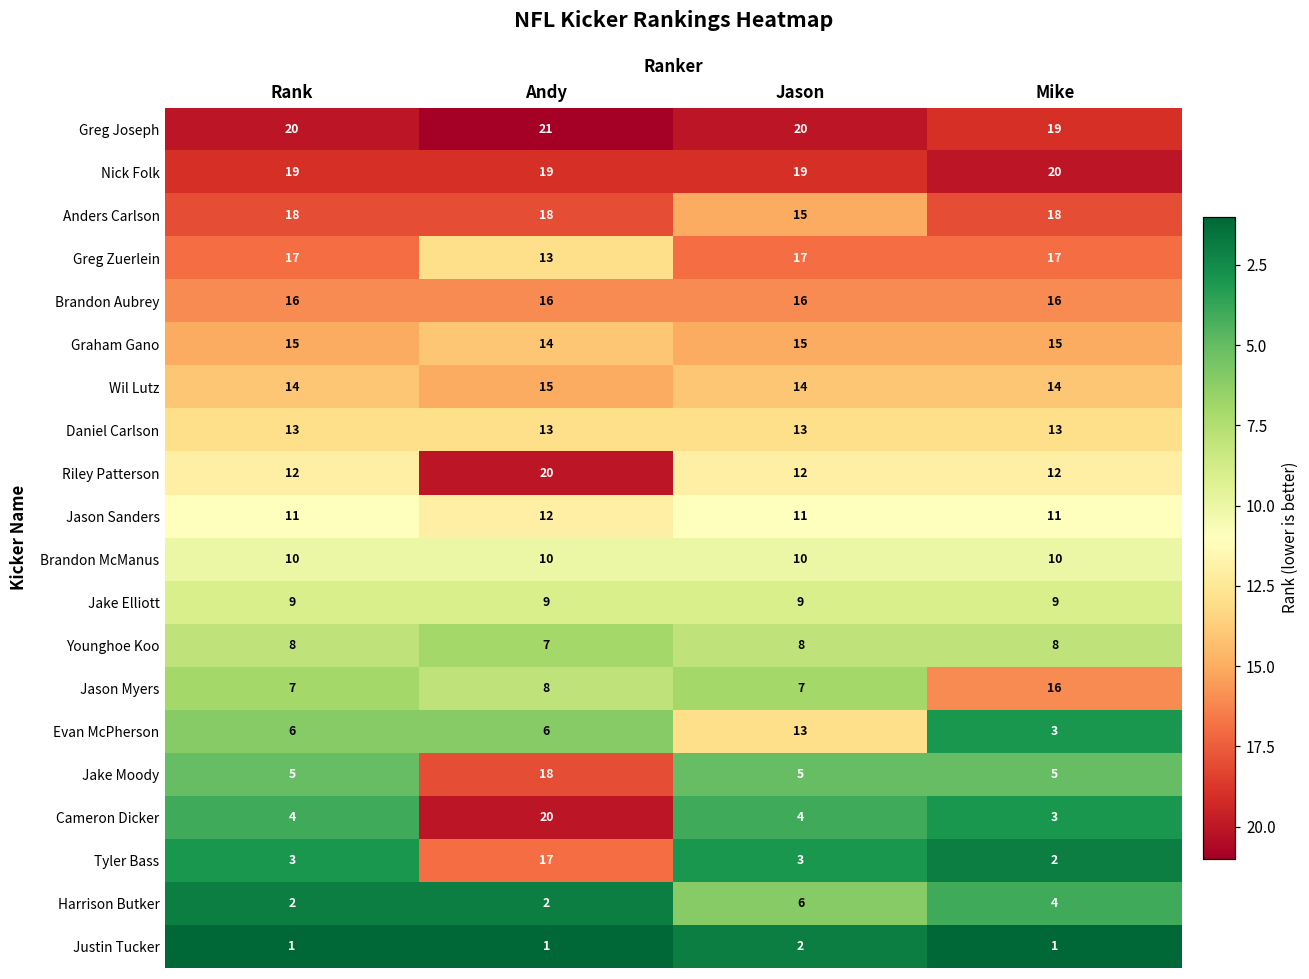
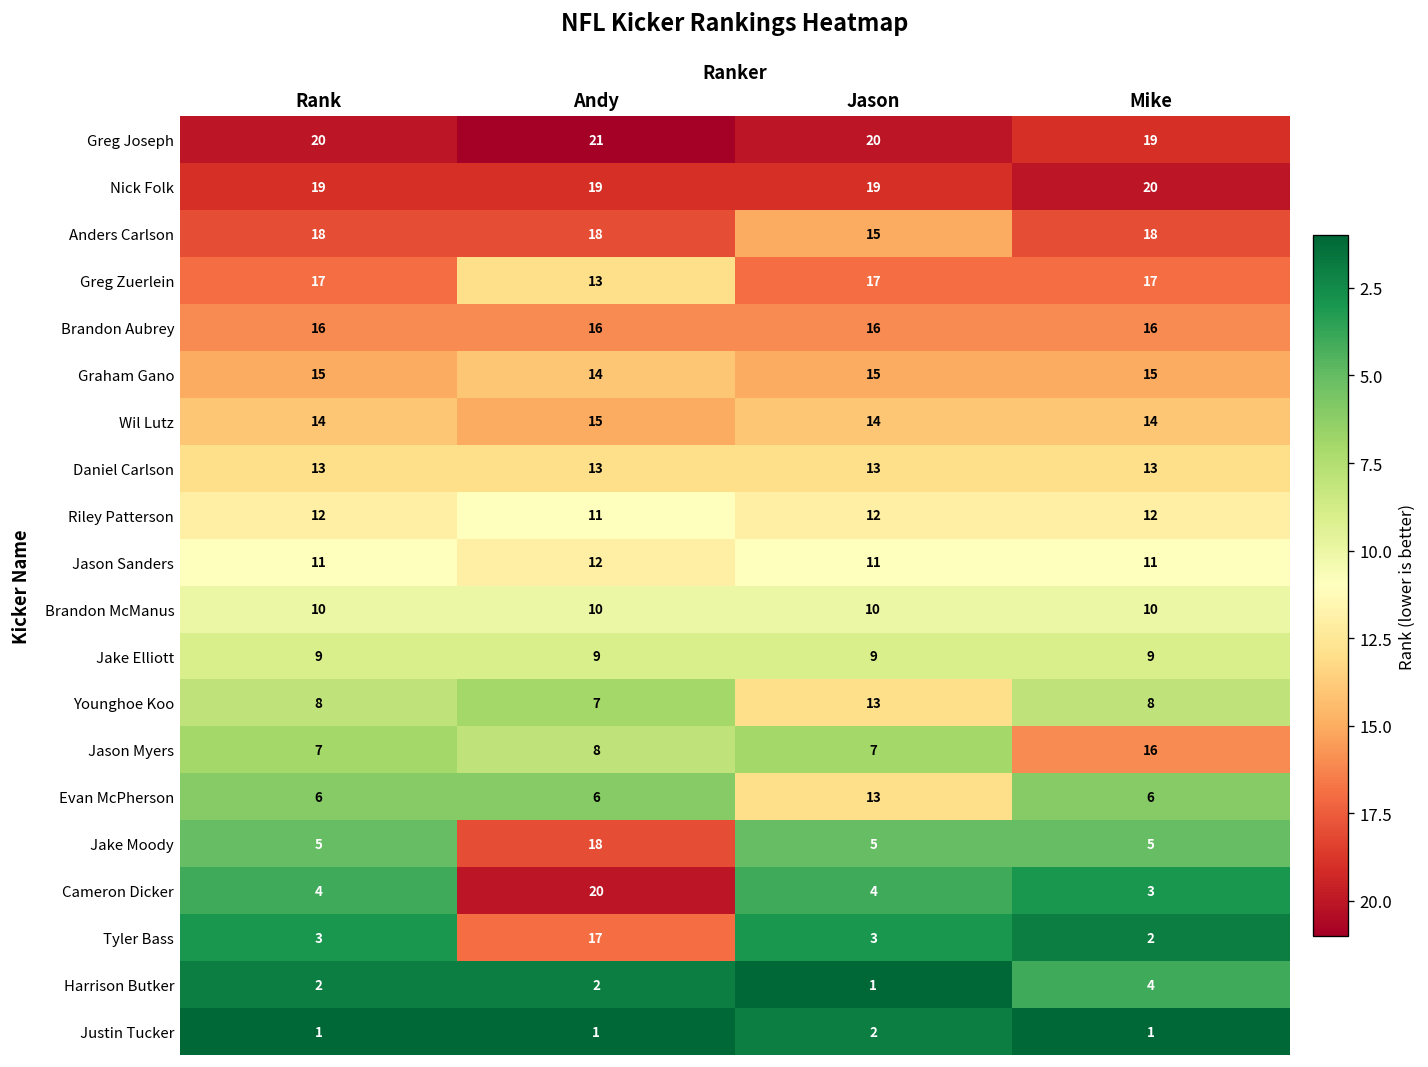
Riley Patterson, Andy: 20 -> 11
Younghoe Koo, Jason: 8 -> 13
Evan McPherson, Mike: 3 -> 6
Harrison Butker, Jason: 6 -> 1
